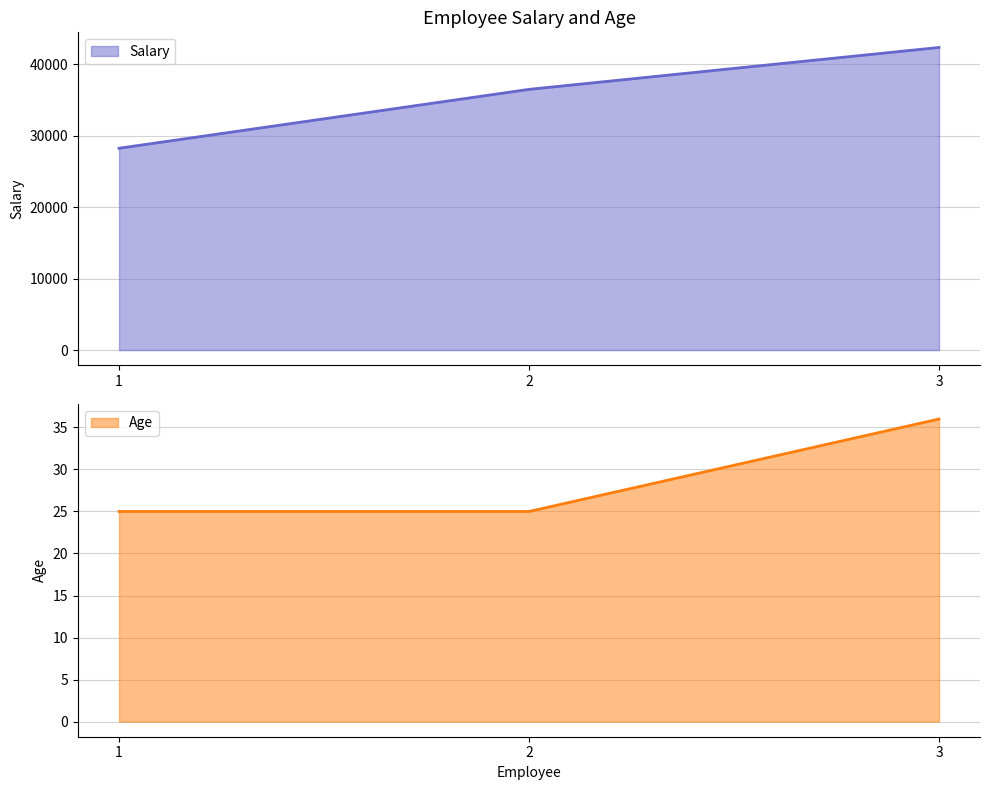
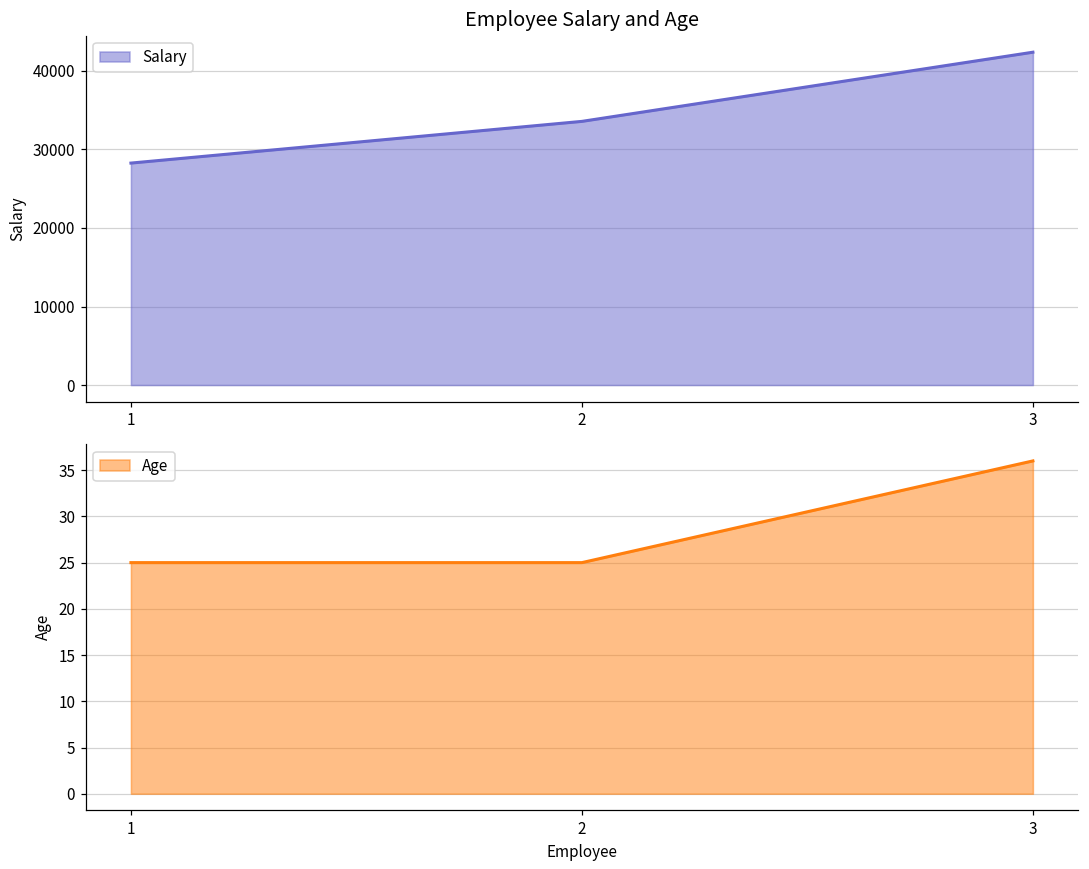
Employee Salary and Age, 2: 37000 -> 34000
